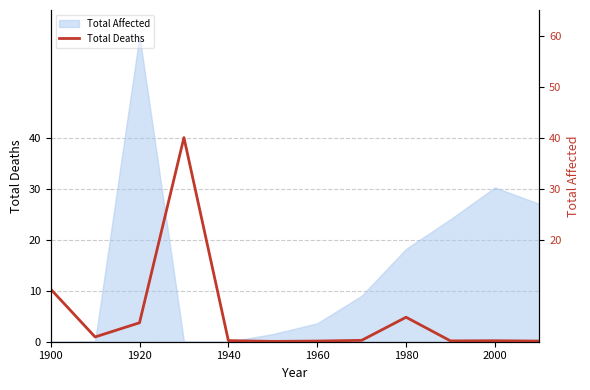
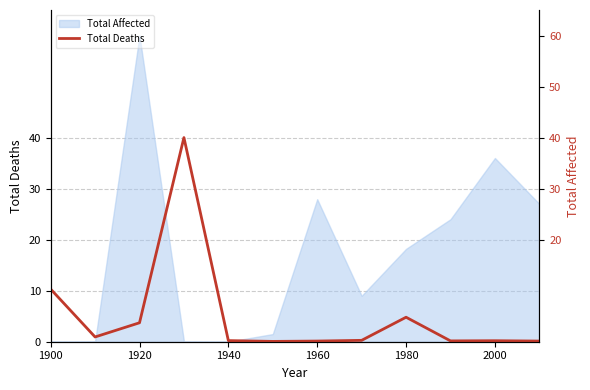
Total Affected, 1960: 4 -> 28
Total Affected, 2000: 30 -> 36
